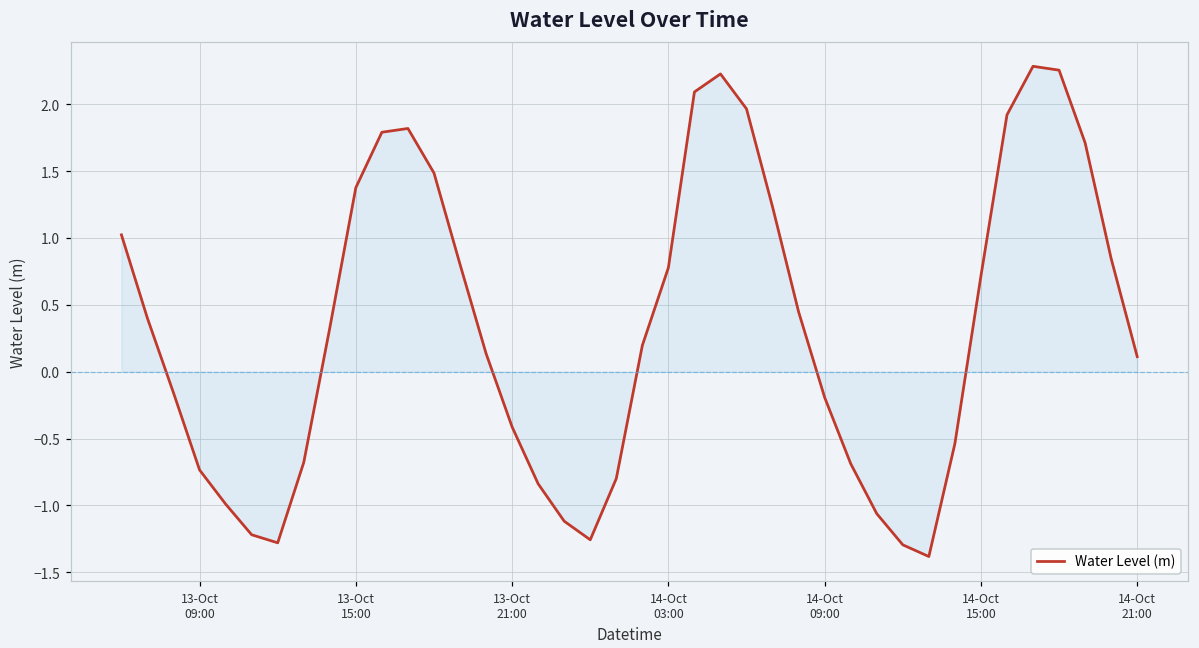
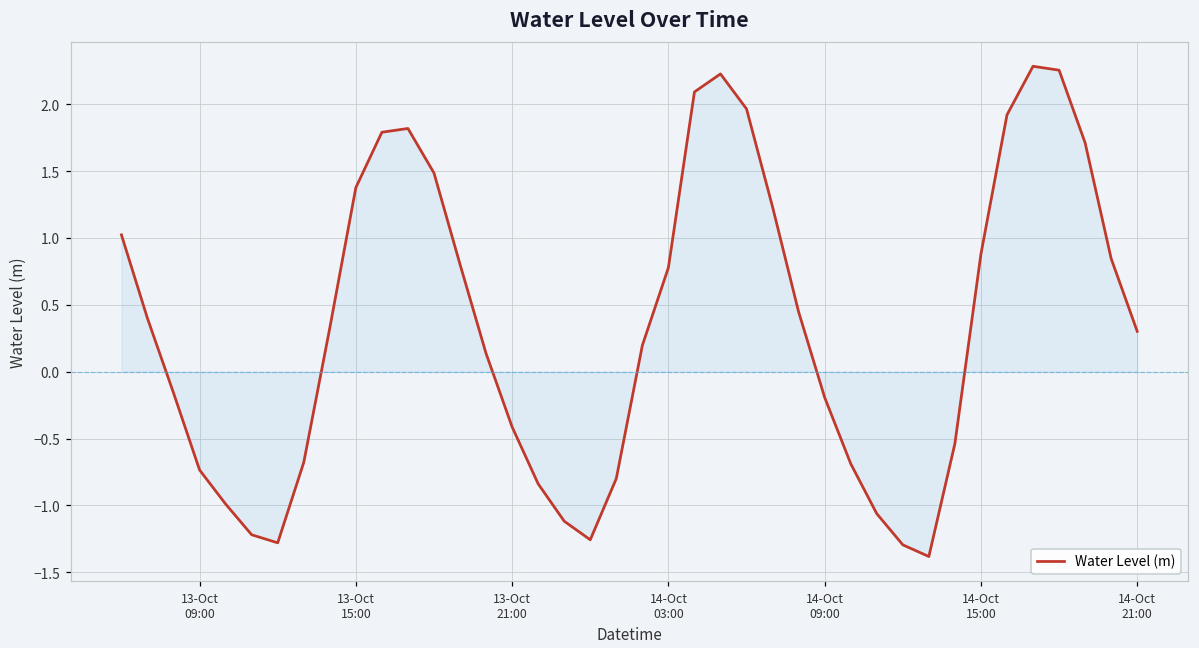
Water Level (m), 14-Oct 15:00: 0.72 -> 0.88
Water Level (m), 14-Oct 21:00: 0.11 -> 0.30
